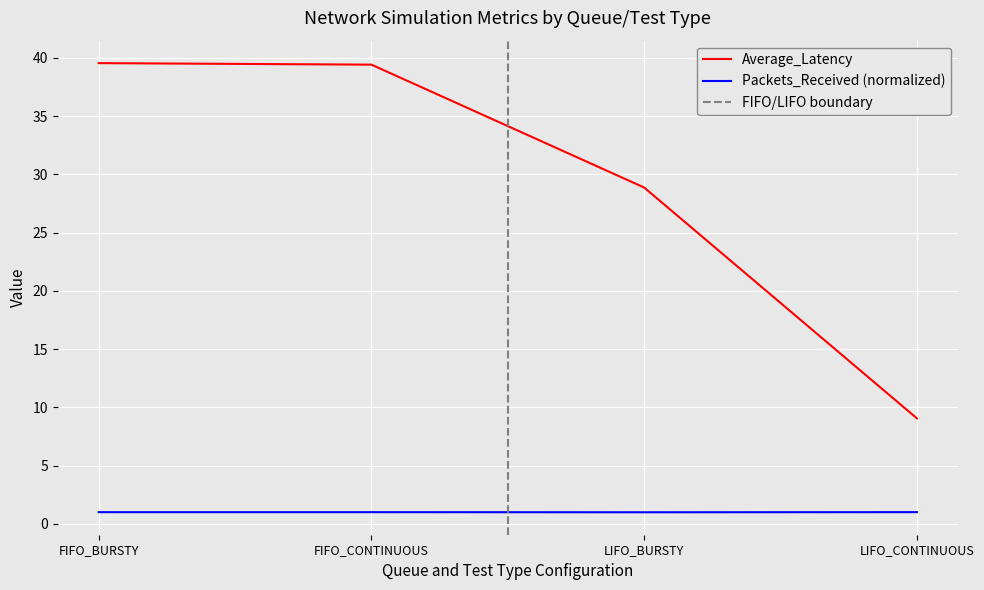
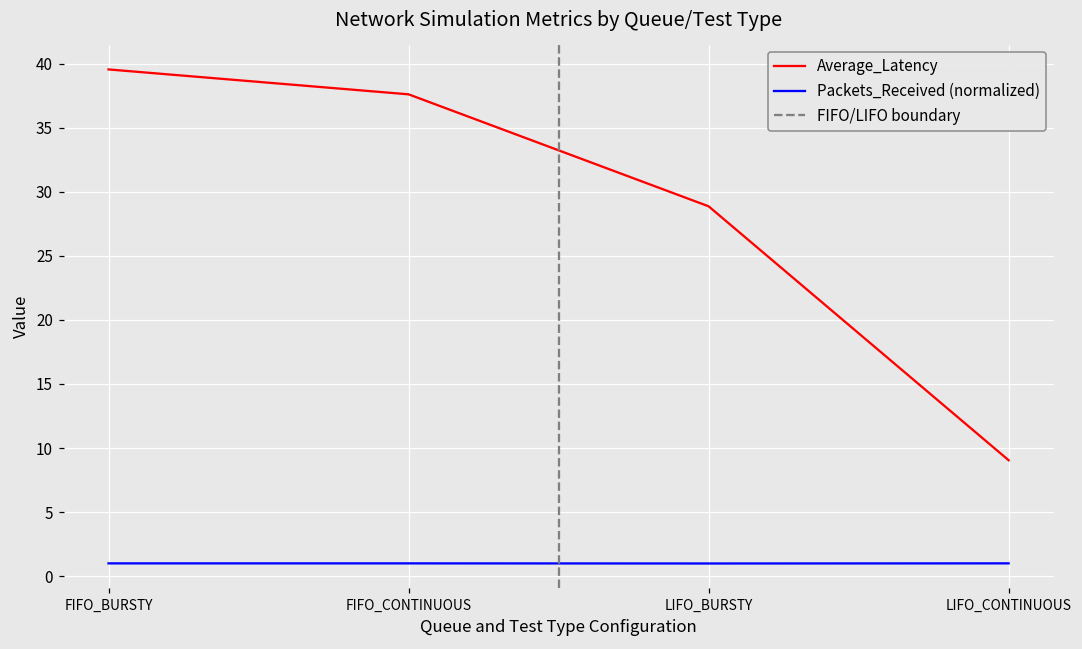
Average_Latency, FIFO_CONTINUOUS: 39.4 -> 37.6
